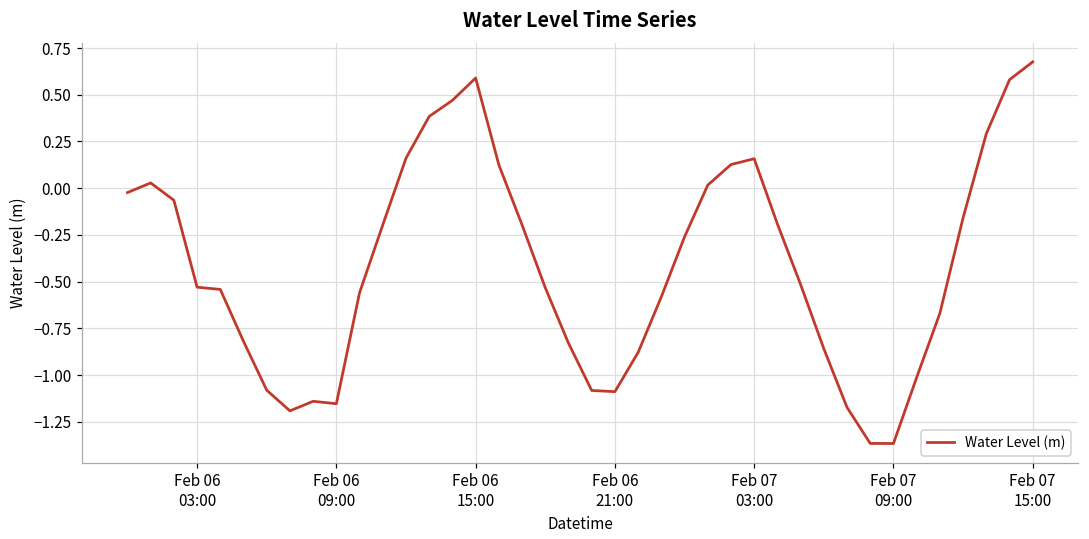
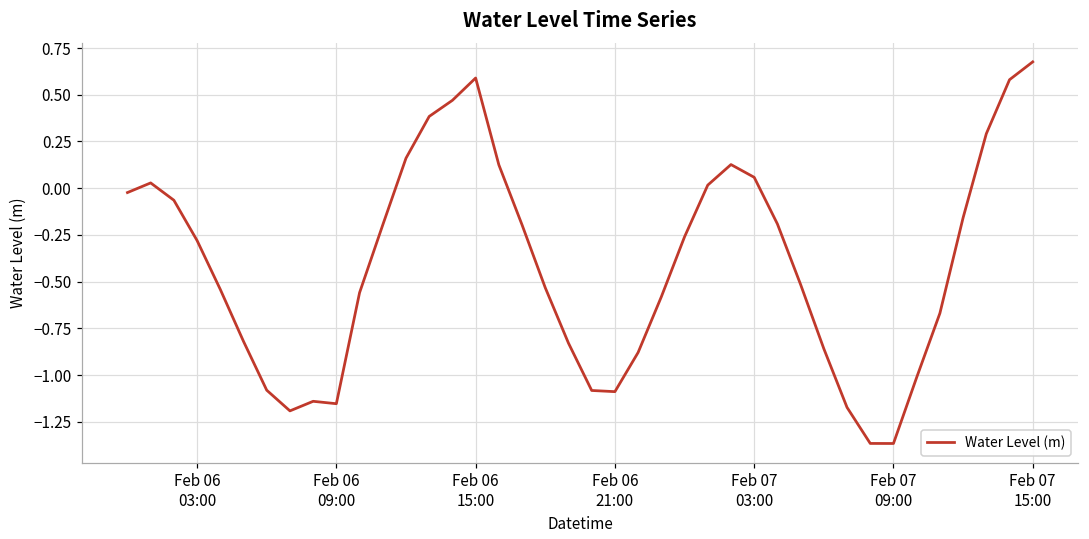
Feb 06 03:00: -0.53 -> -0.28
Feb 07 03:00: 0.16 -> 0.06
